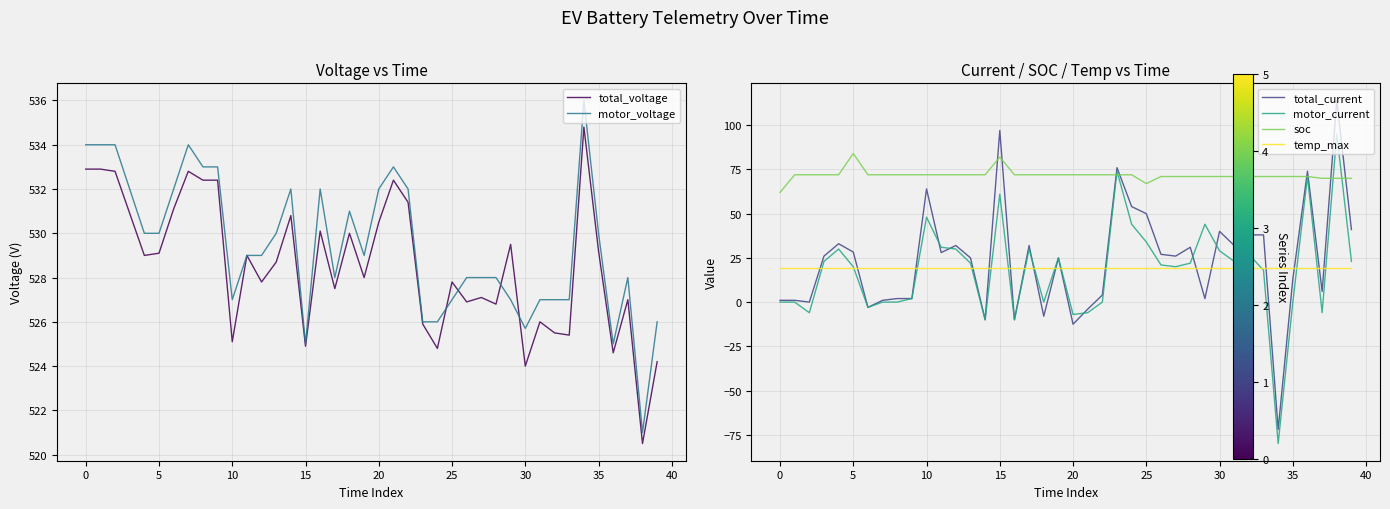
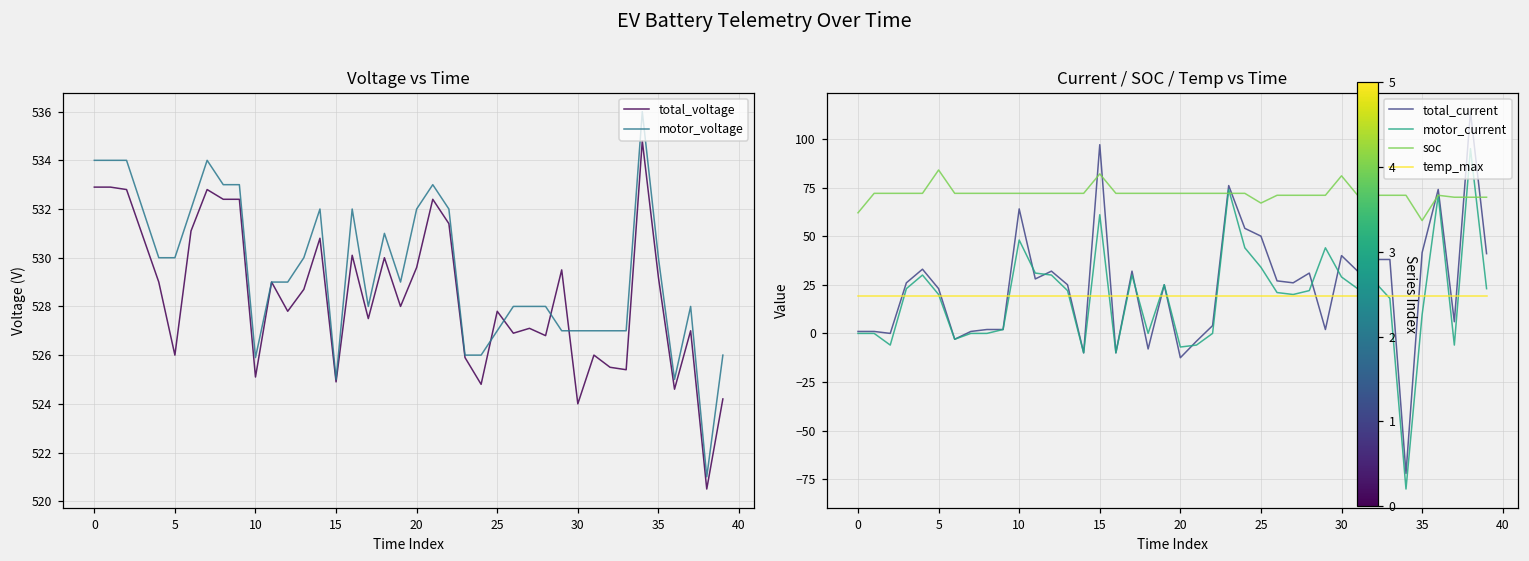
Voltage vs Time, total_voltage, 5: 529.1 -> 526.0
Voltage vs Time, motor_voltage, 10: 527.0 -> 525.9
Voltage vs Time, total_voltage, 20: 530.5 -> 529.6
Voltage vs Time, motor_voltage, 30: 525.7 -> 527.0
Current / SOC / Temp vs Time, total_current, 5: 28 -> 23
Current / SOC / Temp vs Time, soc, 30: 71 -> 81
Current / SOC / Temp vs Time, total_current, 35: 13 -> 42
Current / SOC / Temp vs Time, motor_current, 35: 0 -> 10
Current / SOC / Temp vs Time, soc, 35: 71 -> 58
